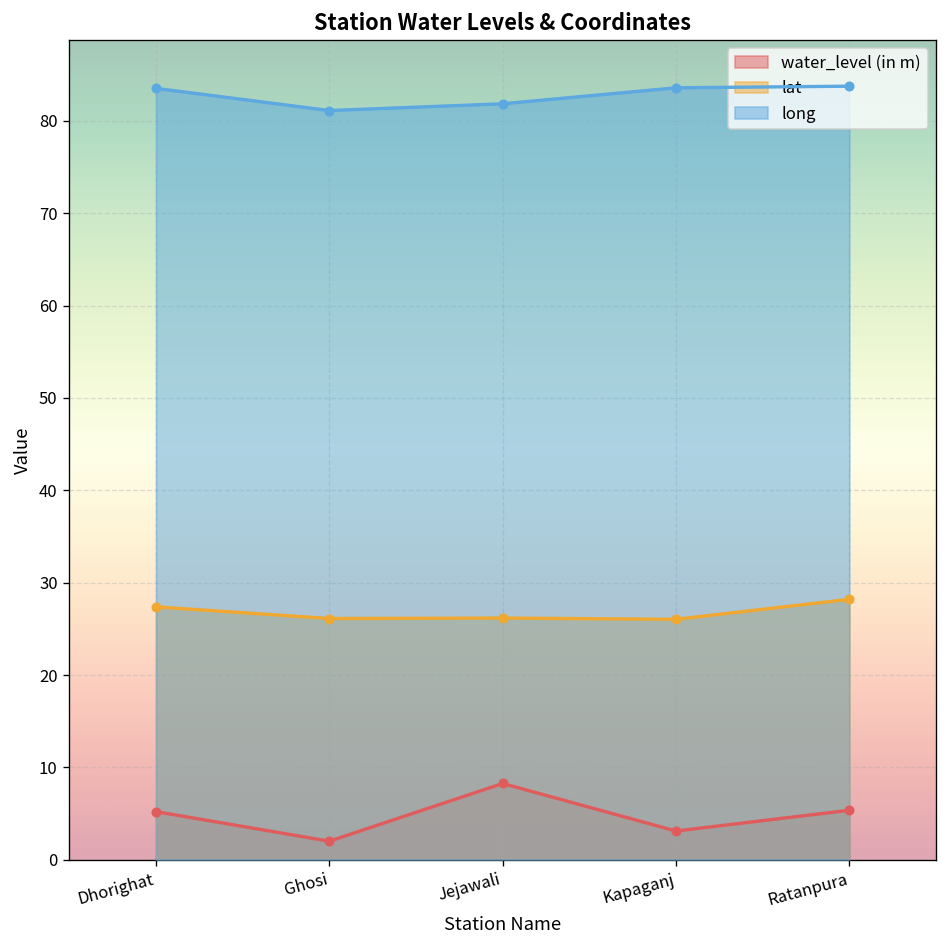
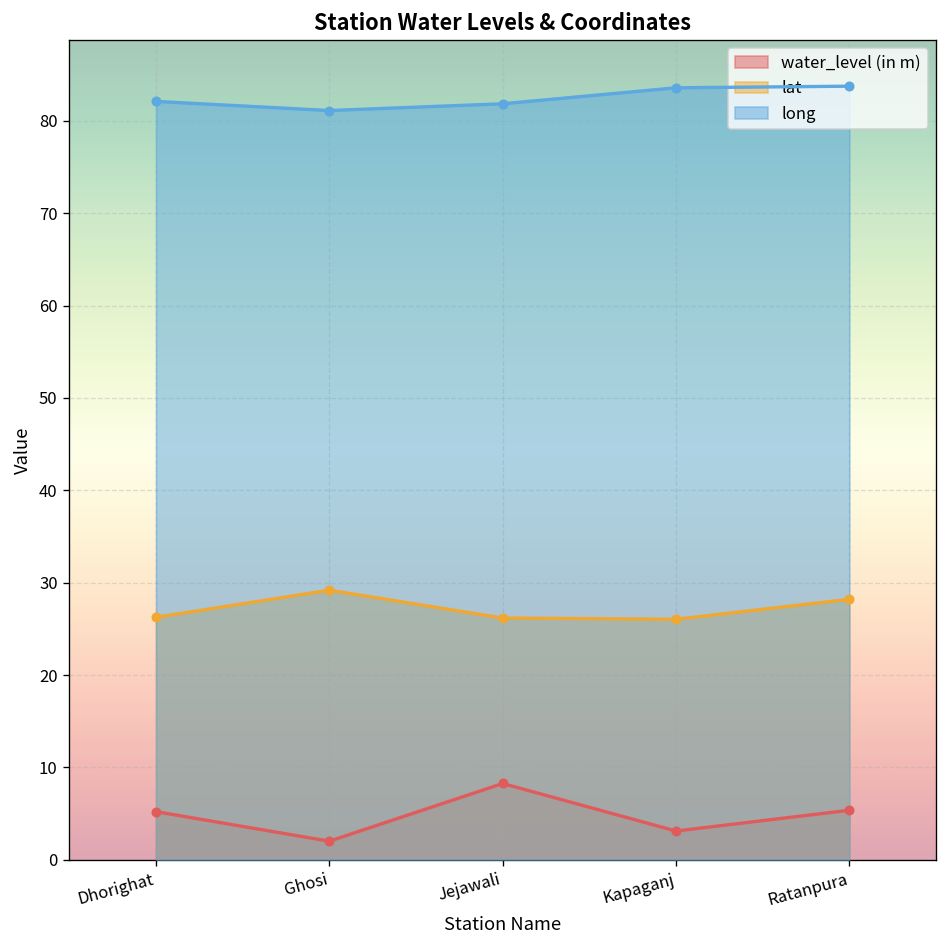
lat, Dhorighat: 27 -> 26
long, Dhorighat: 84 -> 82
lat, Ghosi: 26 -> 29
